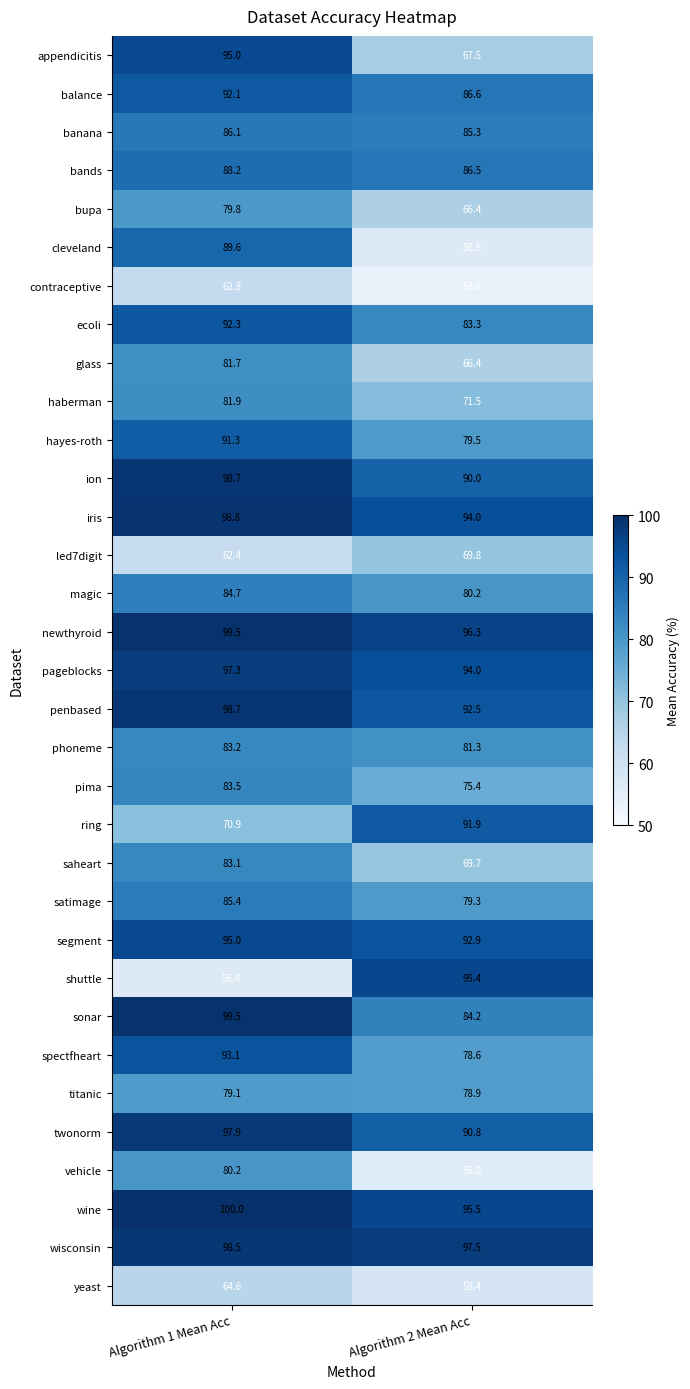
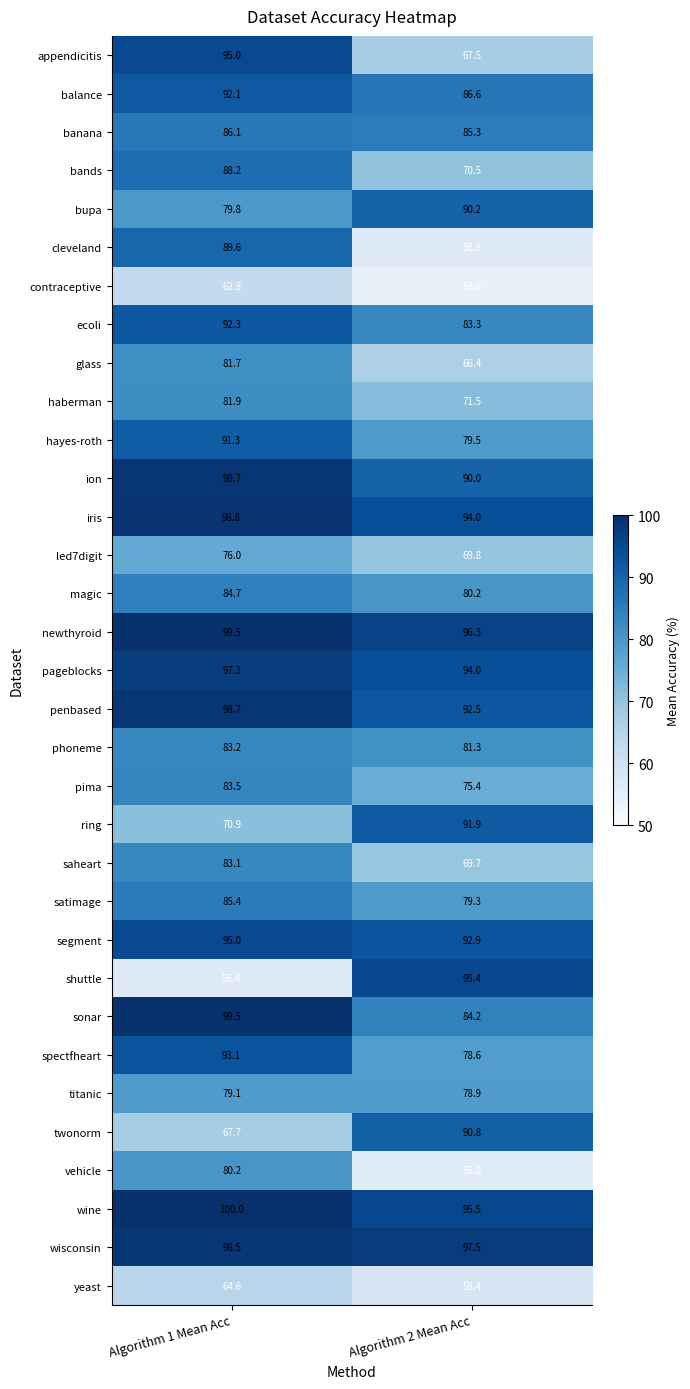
bands, Algorithm 2 Mean Acc: 86.5 -> 70.5
bupa, Algorithm 2 Mean Acc: 66.4 -> 90.2
led7digit, Algorithm 1 Mean Acc: 62.4 -> 76.0
twonorm, Algorithm 1 Mean Acc: 97.9 -> 67.7
